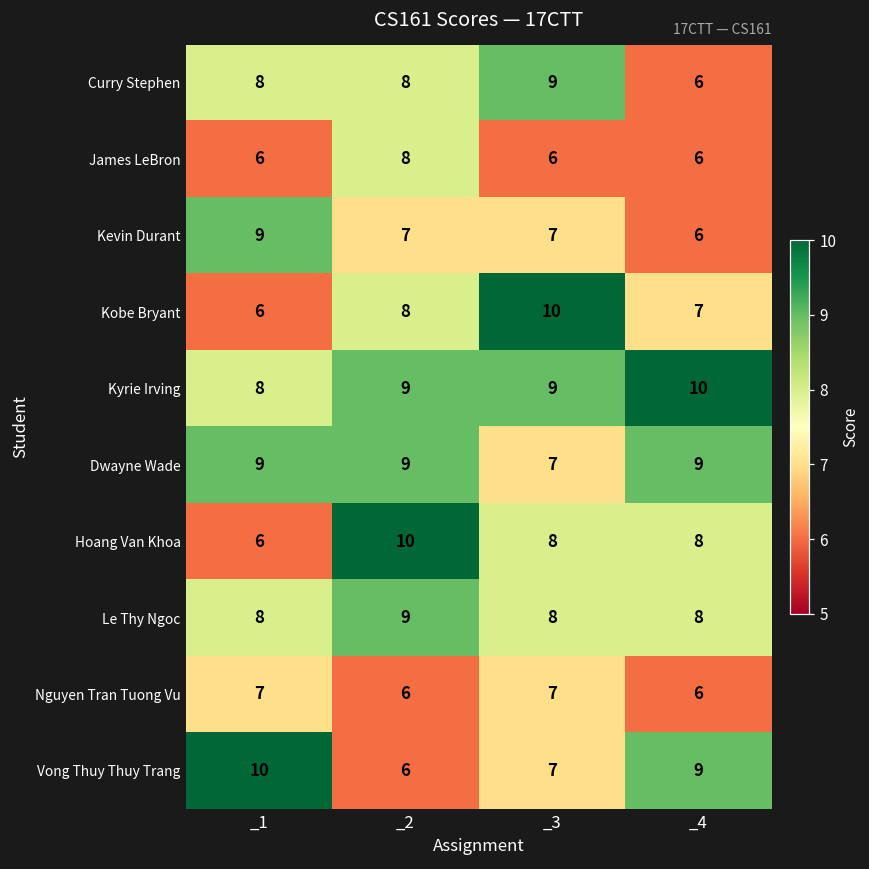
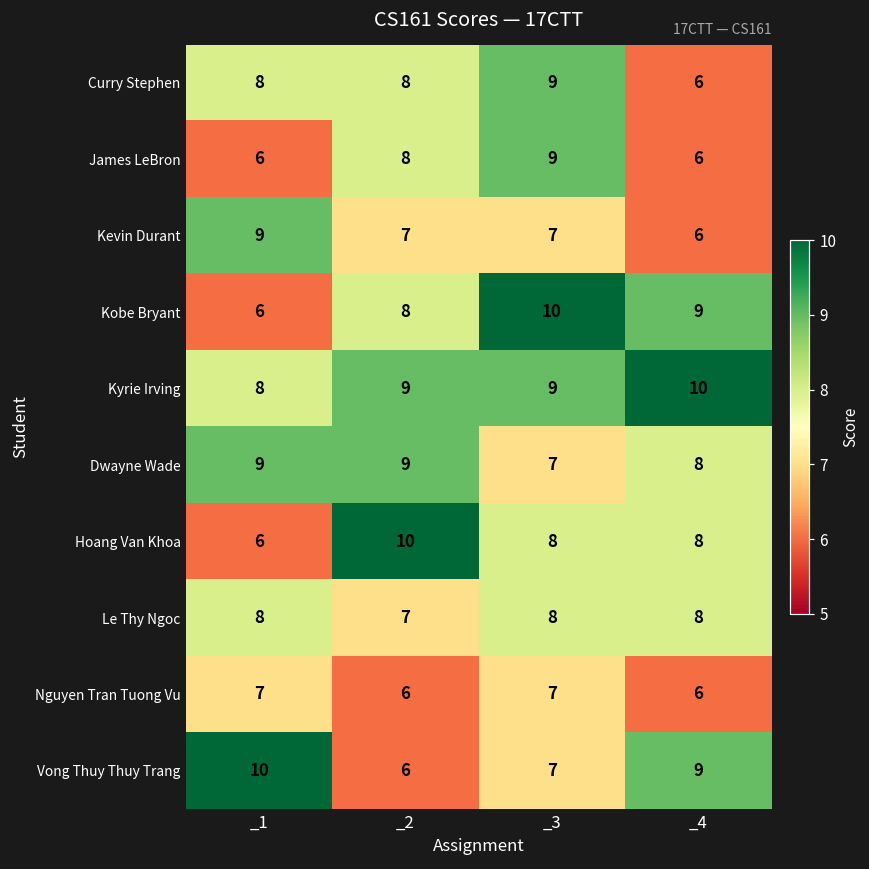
James LeBron, _3: 6 -> 9
Kobe Bryant, _4: 7 -> 9
Dwayne Wade, _4: 9 -> 8
Le Thy Ngoc, _2: 9 -> 7
